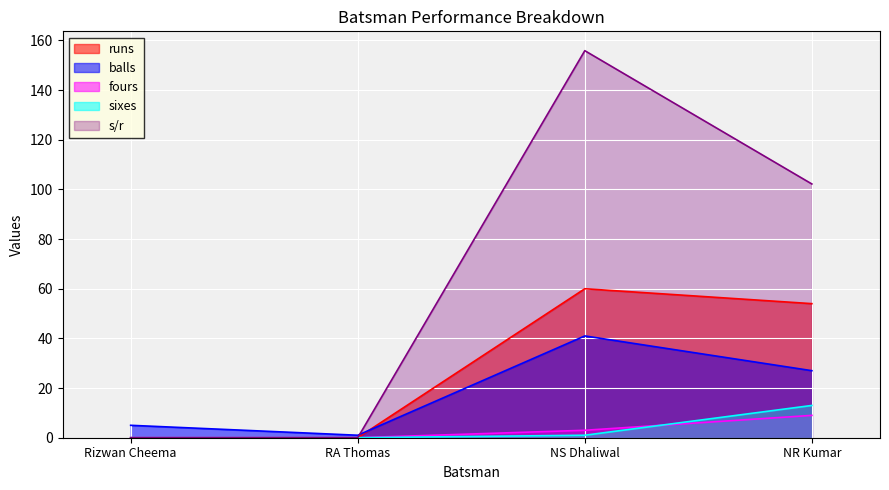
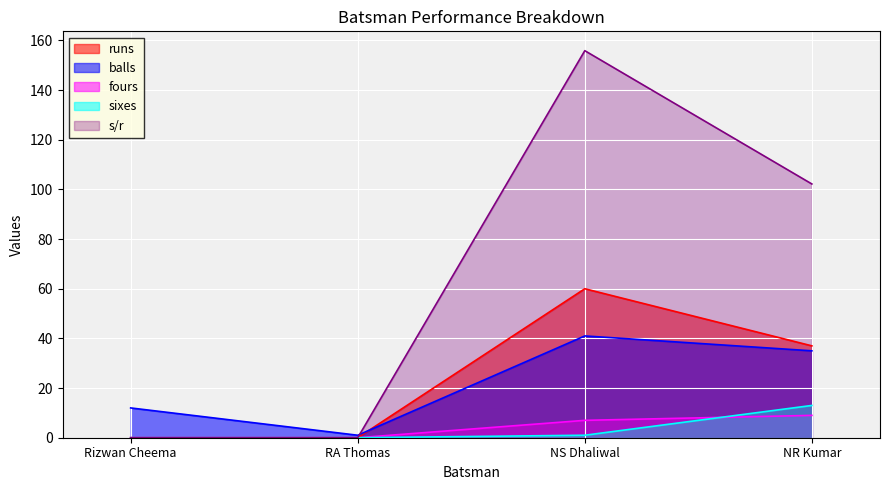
balls, Rizwan Cheema: 5 -> 12
fours, NS Dhaliwal: 3 -> 7
runs, NR Kumar: 54 -> 37
balls, NR Kumar: 27 -> 35
